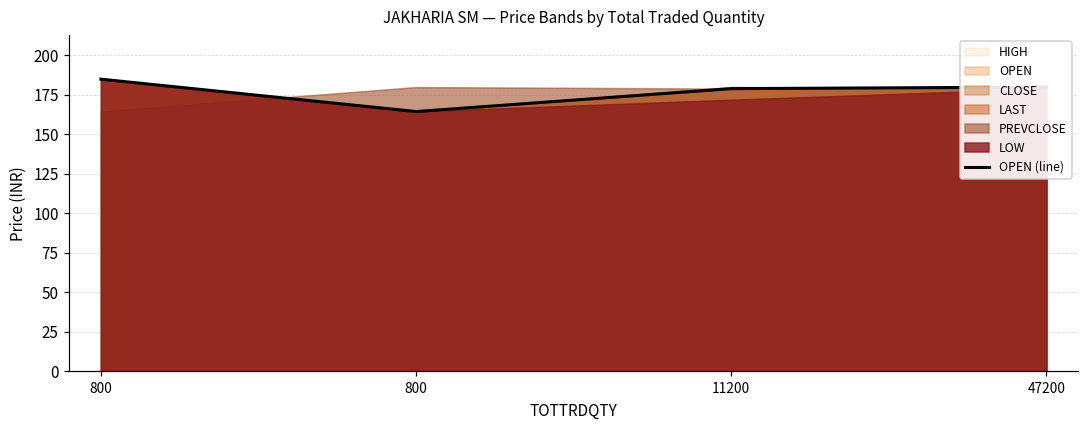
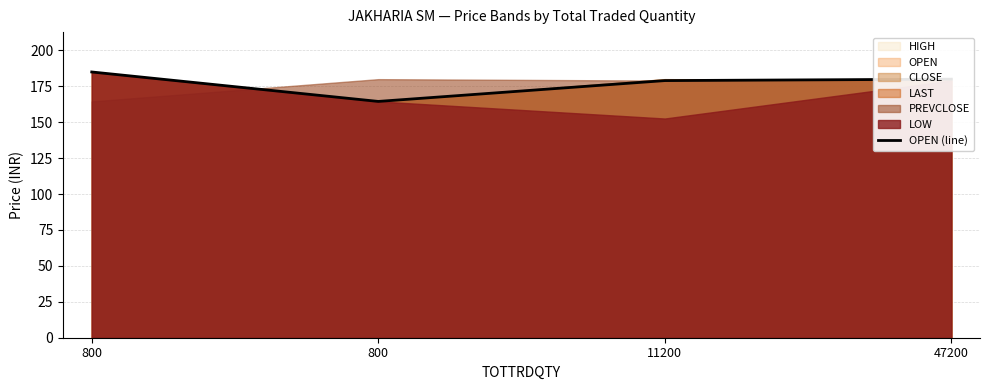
LOW, 11200: 172 -> 153
